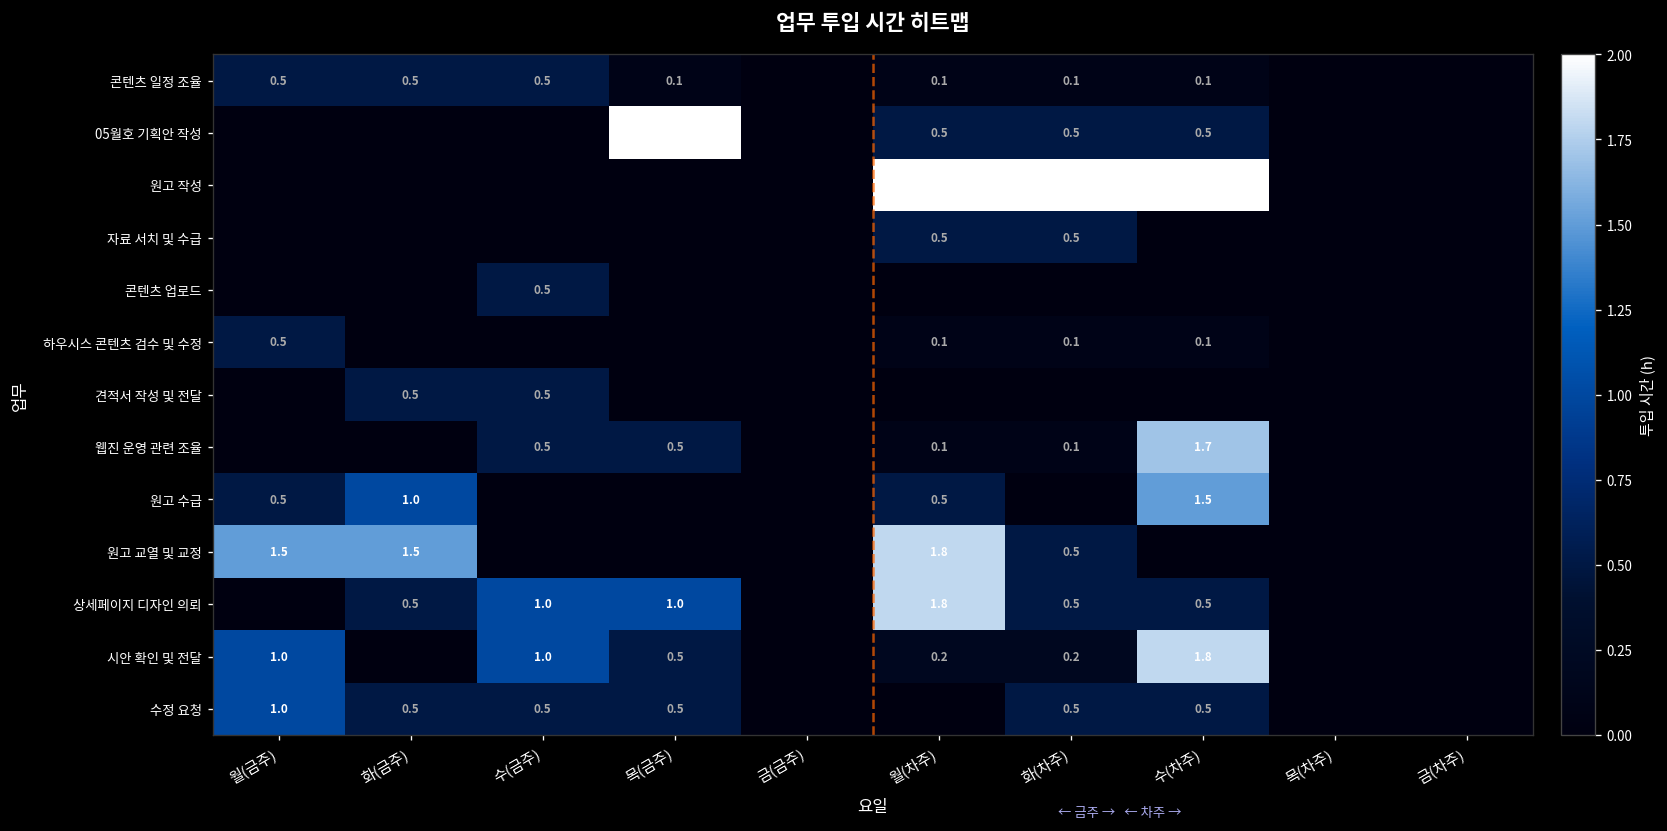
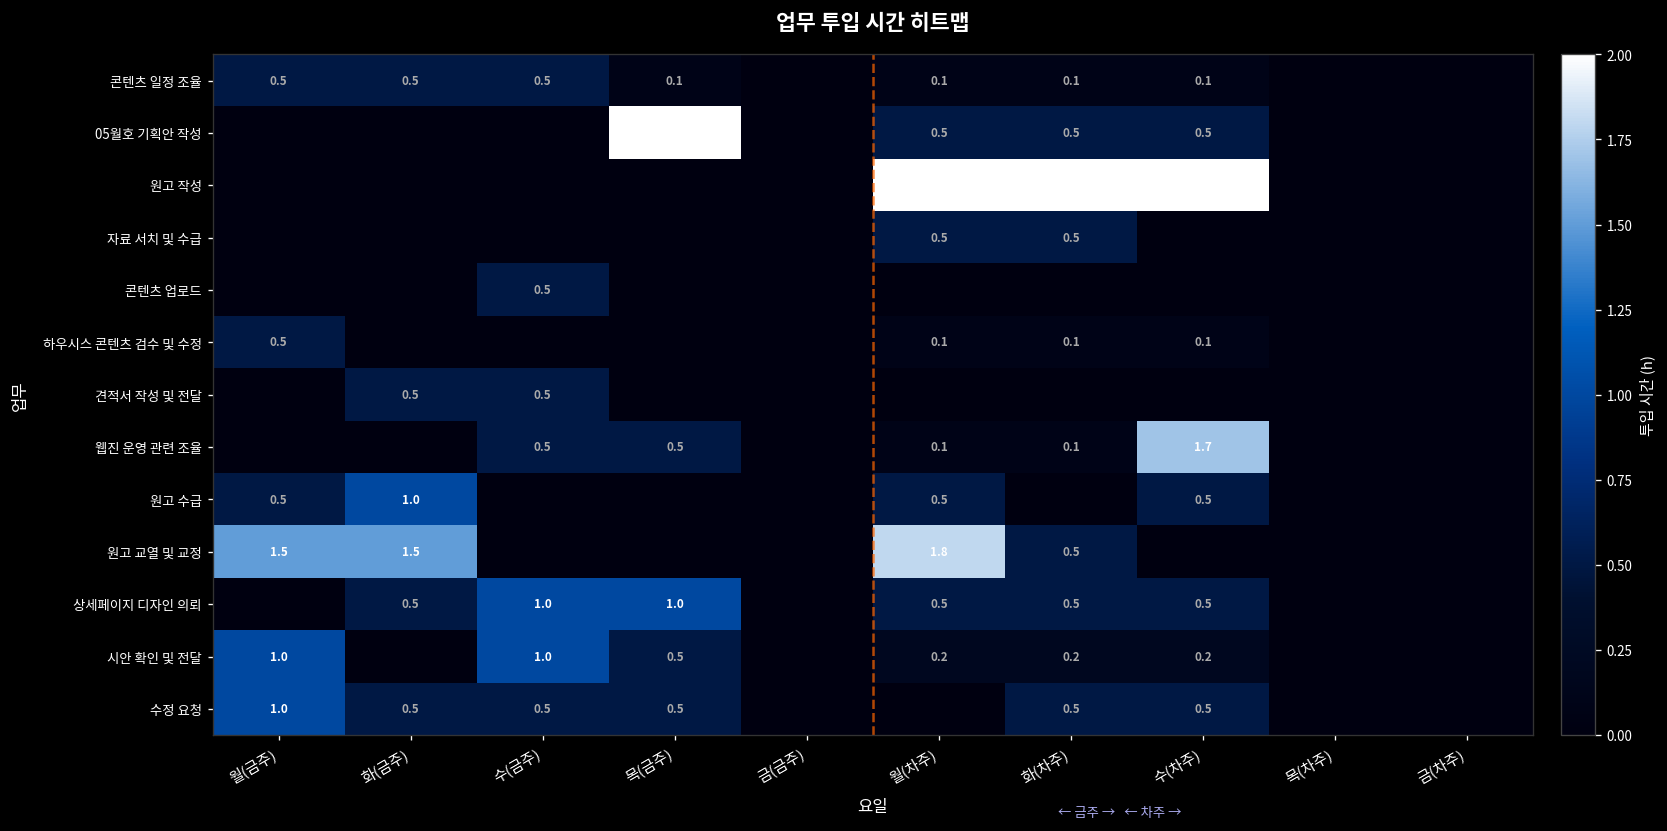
원고 수급, 수(차주): 1.5 -> 0.5
상세페이지 디자인 의뢰, 월(차주): 1.8 -> 0.5
시안 확인 및 전달, 수(차주): 1.8 -> 0.2
